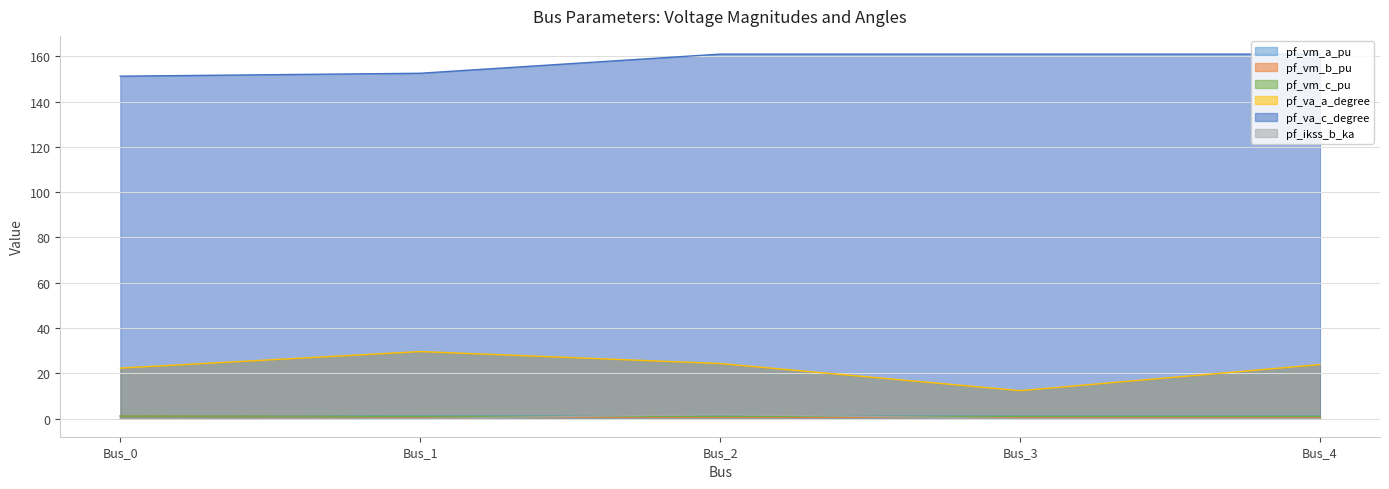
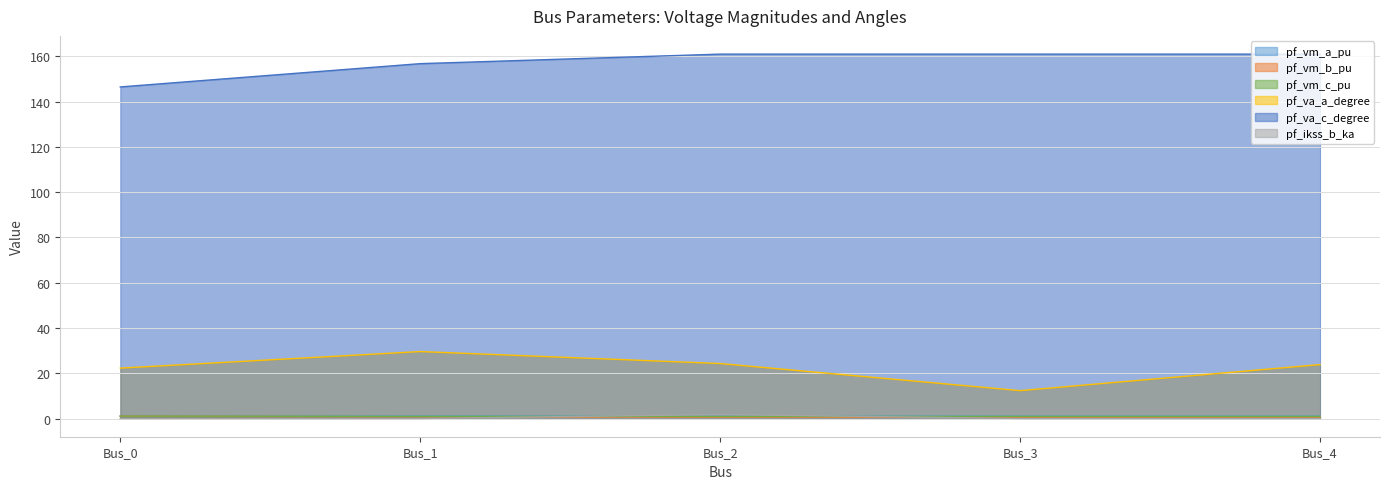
pf_va_c_degree, Bus_0: 151 -> 146
pf_va_c_degree, Bus_1: 152 -> 157
